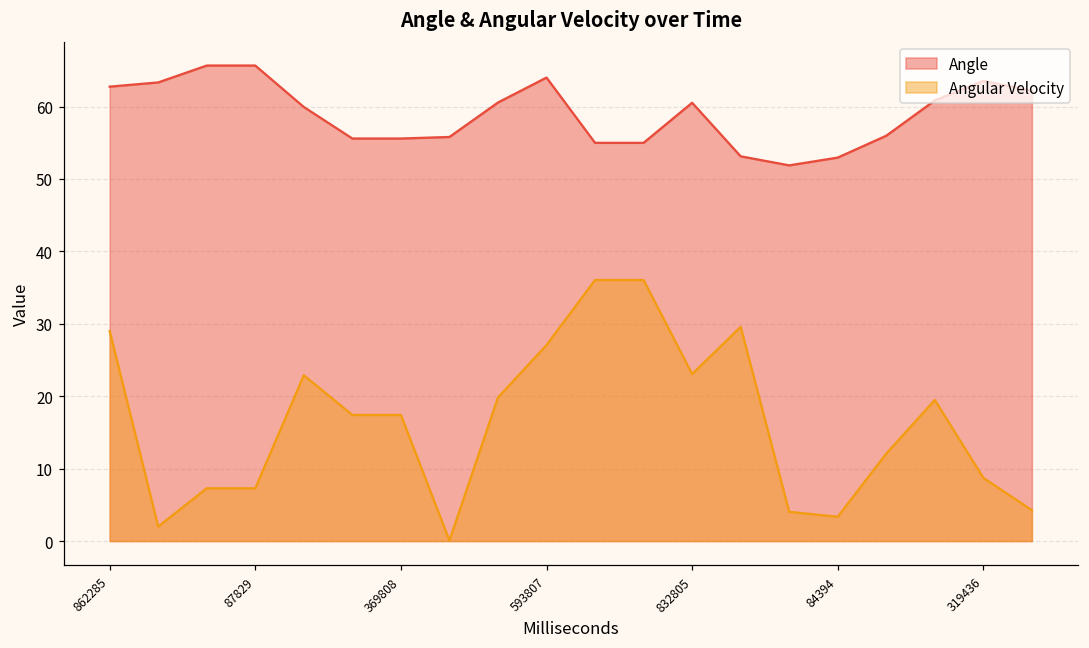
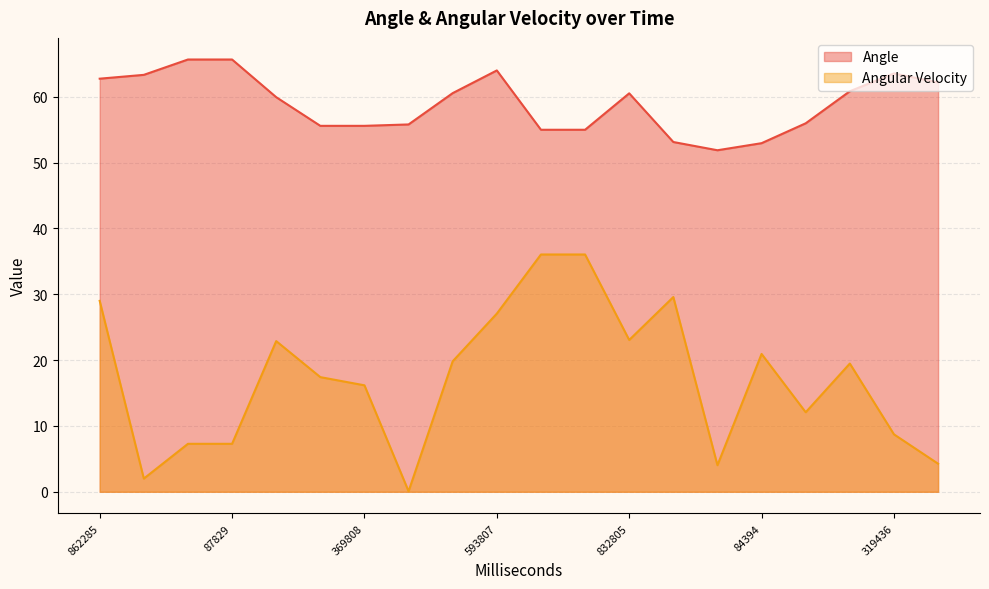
Angular Velocity, 369808: 17 -> 16
Angular Velocity, 84394: 3 -> 21
